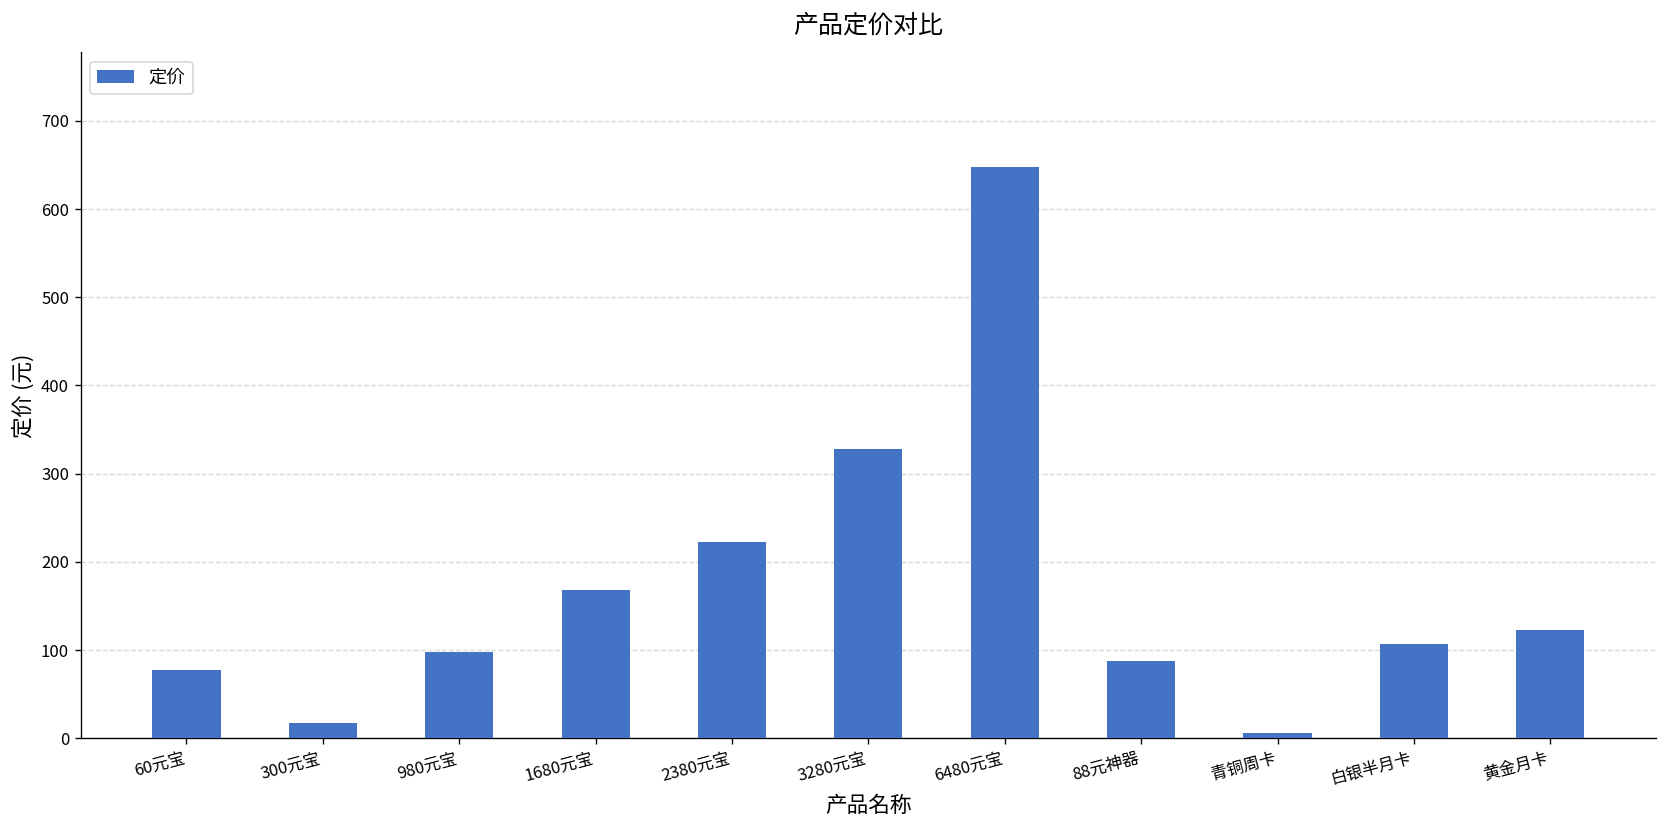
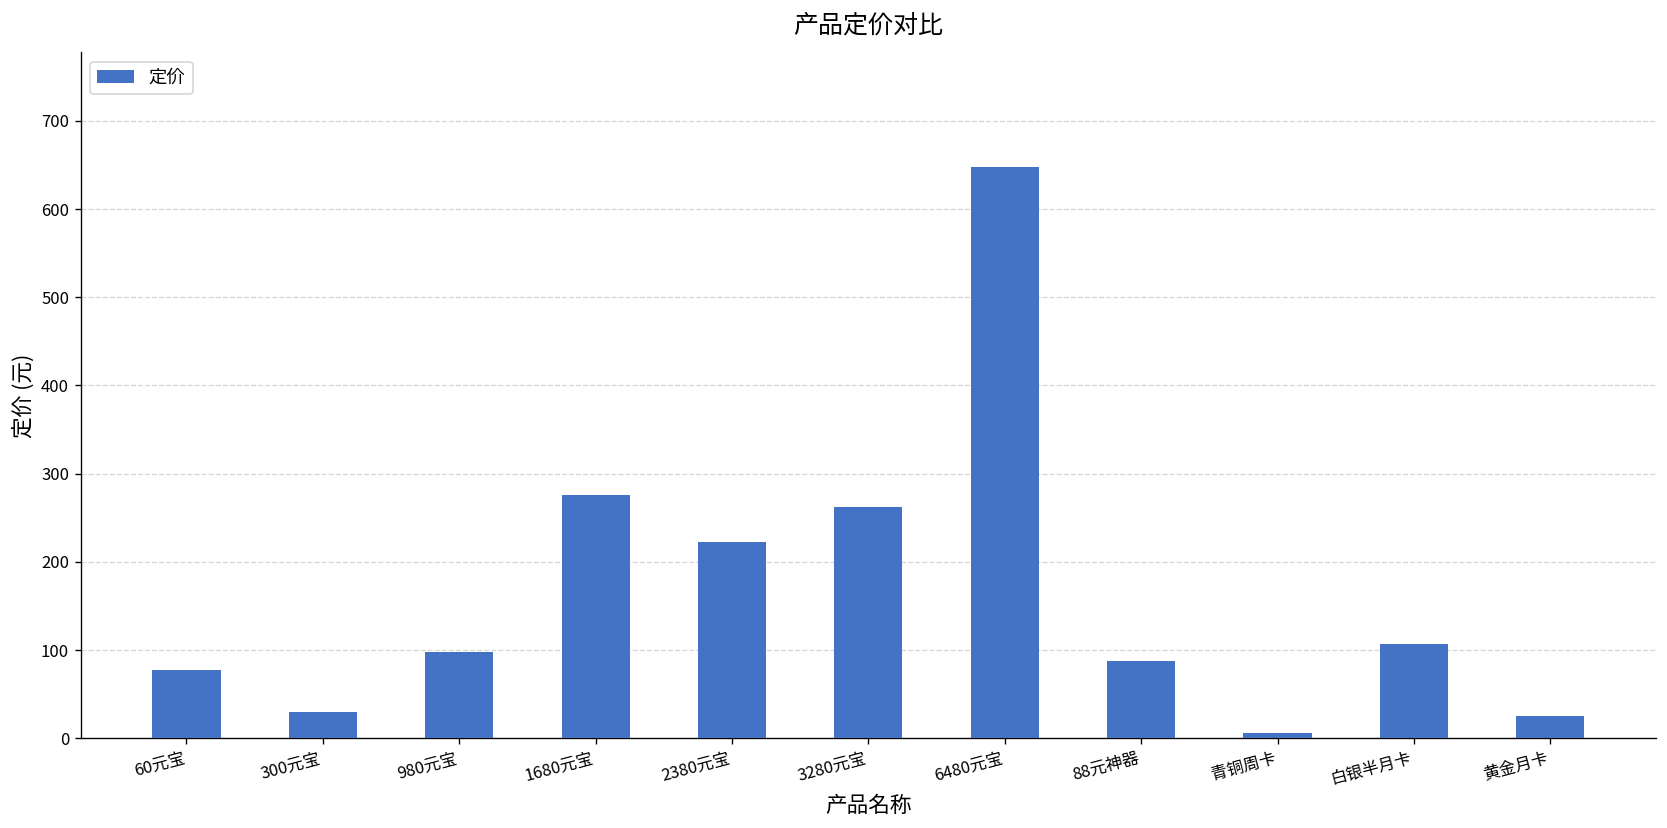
300元宝: 20 -> 30
1680元宝: 170 -> 280
3280元宝: 330 -> 260
黄金月卡: 120 -> 30
